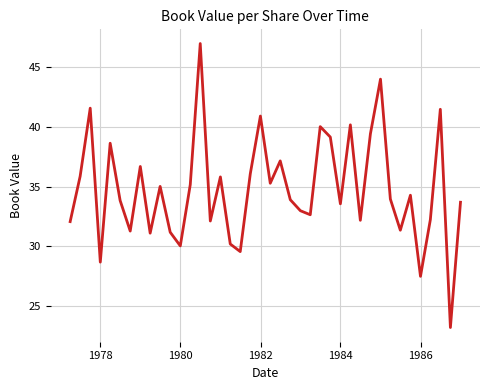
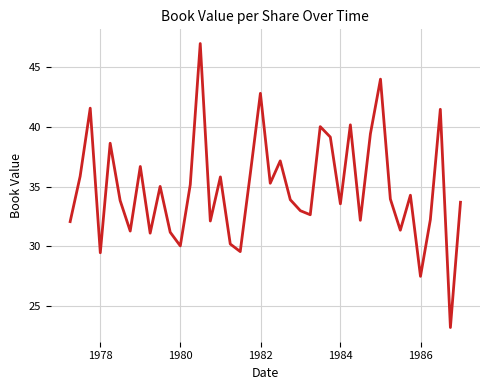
1978: 28.7 -> 29.5
1982: 40.9 -> 42.8
